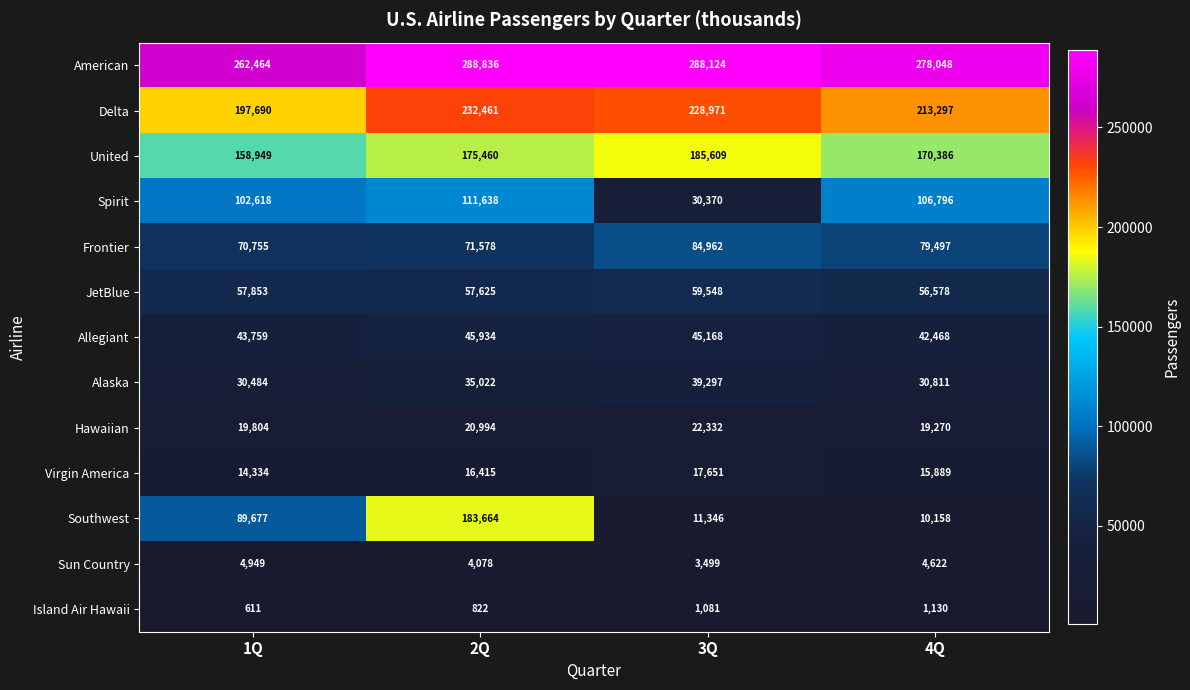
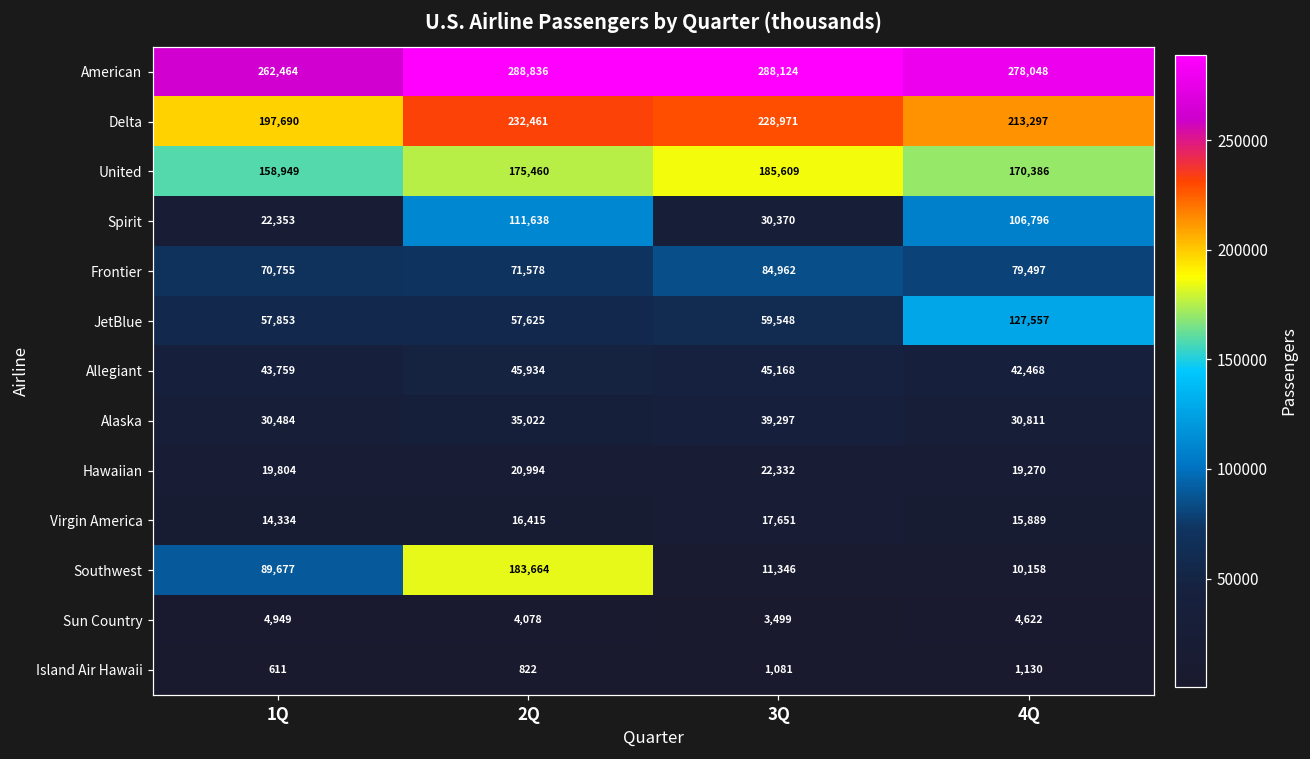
Spirit, 1Q: 102,618 -> 22,353
JetBlue, 4Q: 56,578 -> 127,557
